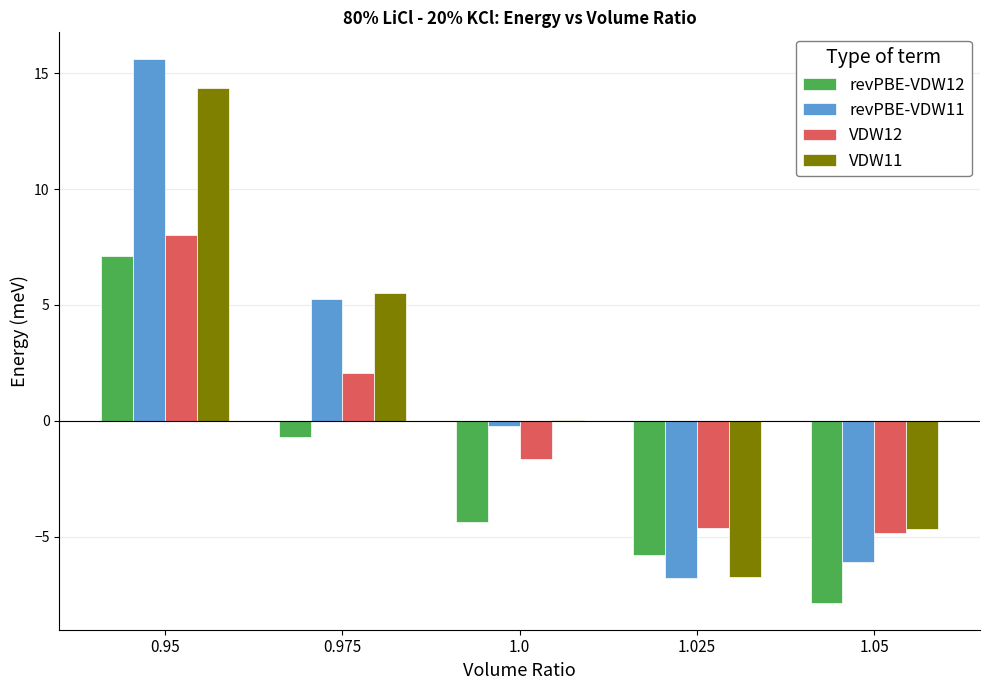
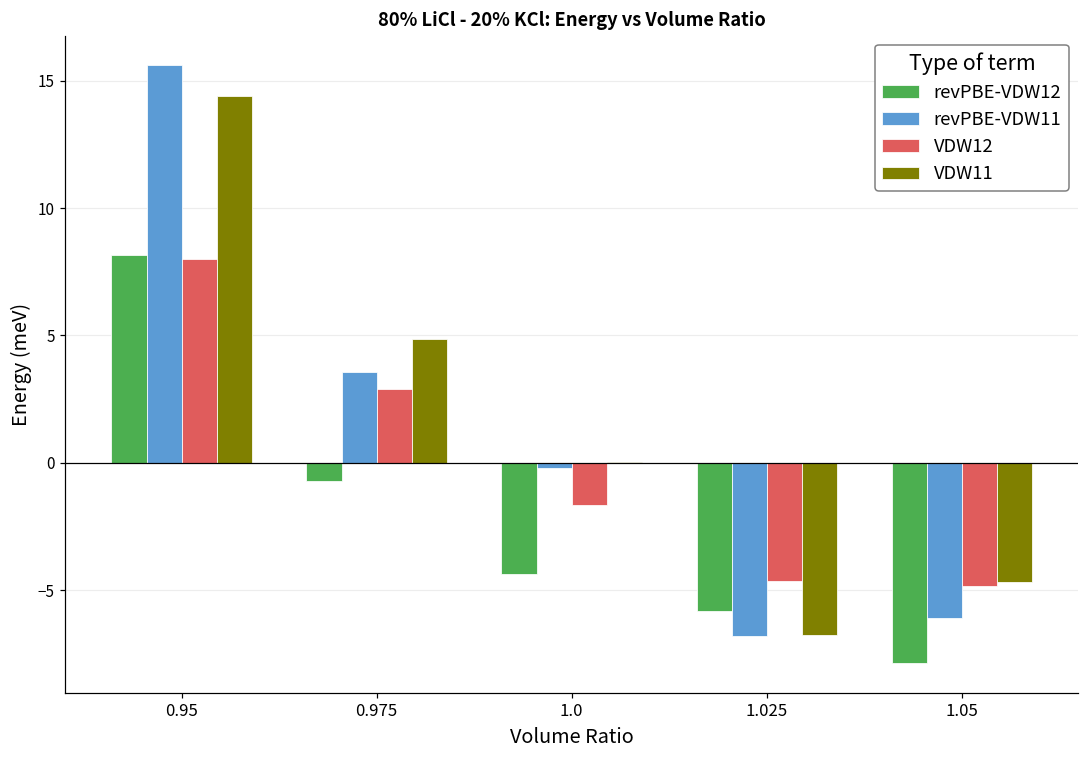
revPBE-VDW12, 0.95: 7.1 -> 8.2
revPBE-VDW11, 0.975: 5.2 -> 3.6
VDW12, 0.975: 2.1 -> 2.9
VDW11, 0.975: 5.5 -> 4.9
